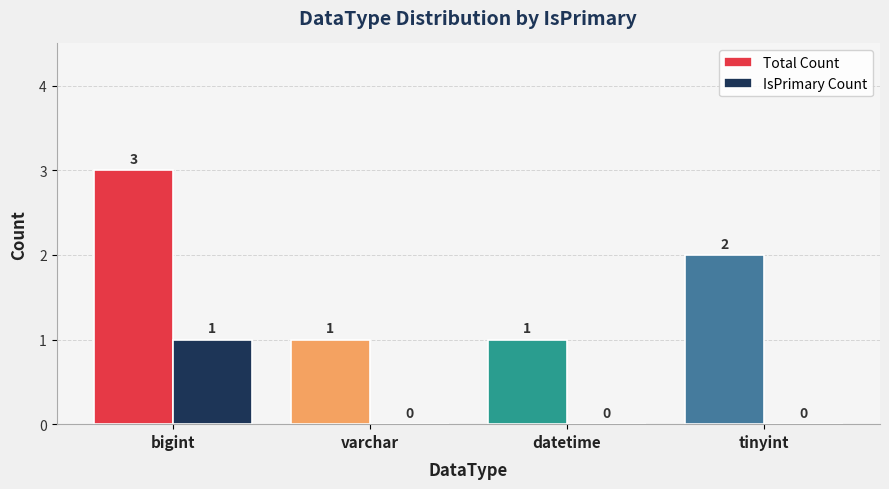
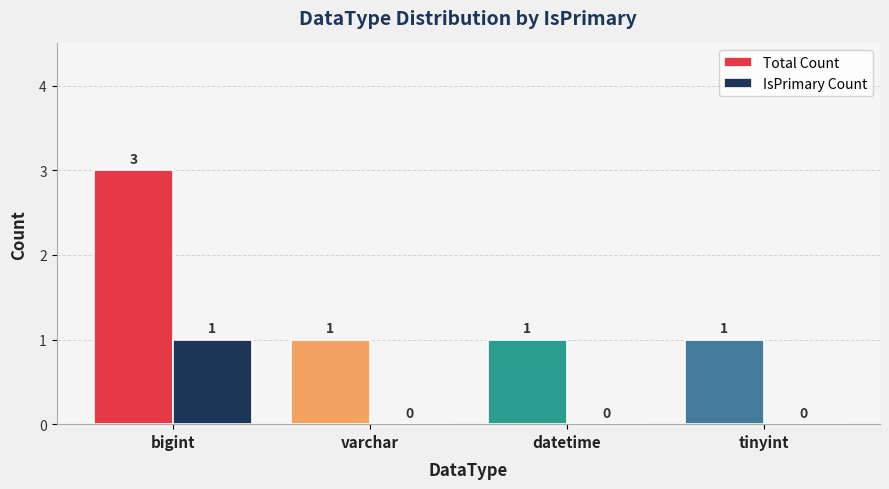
Total Count, tinyint: 2 -> 1
